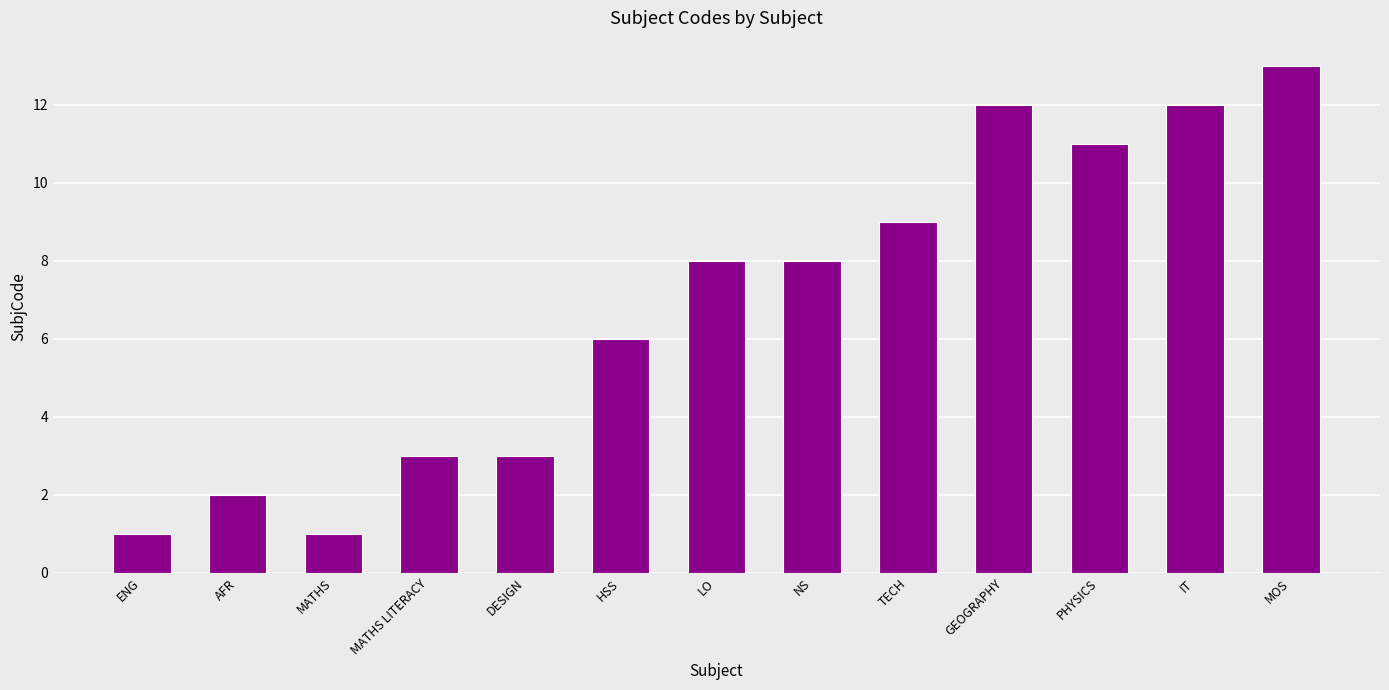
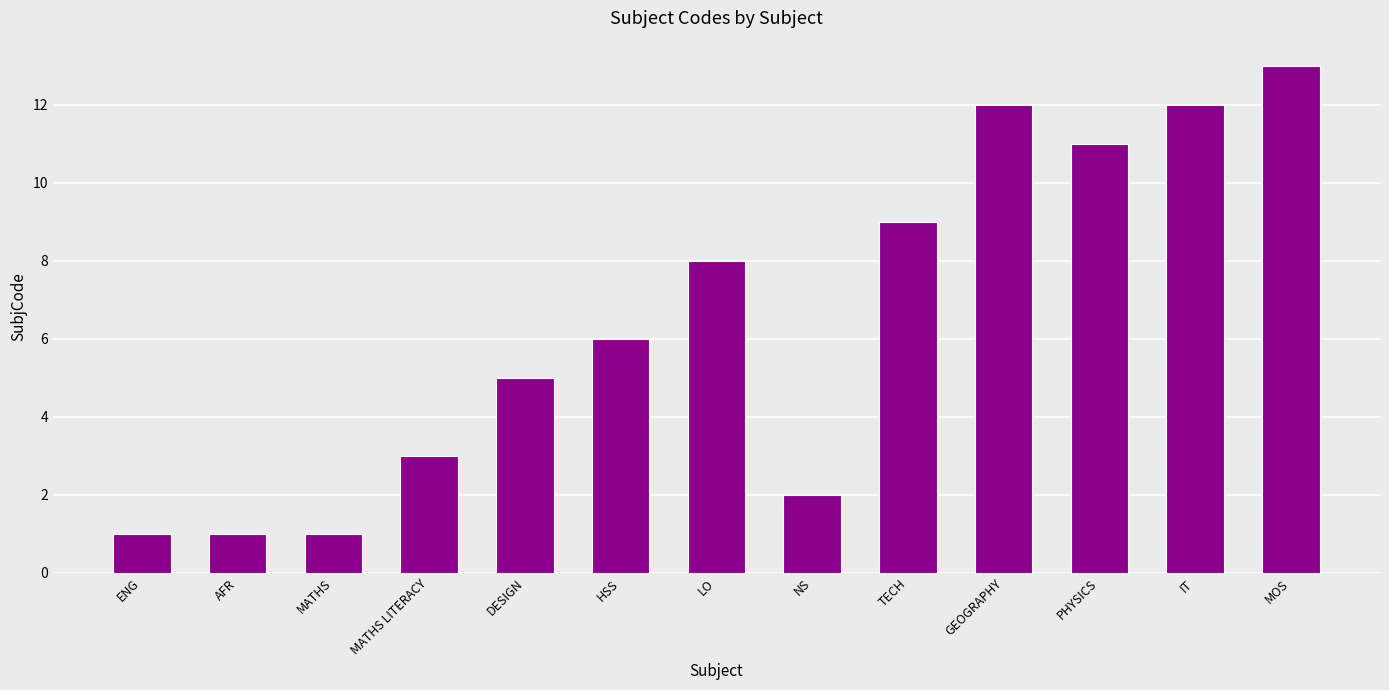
AFR: 2 -> 1
DESIGN: 3 -> 5
NS: 8 -> 2
